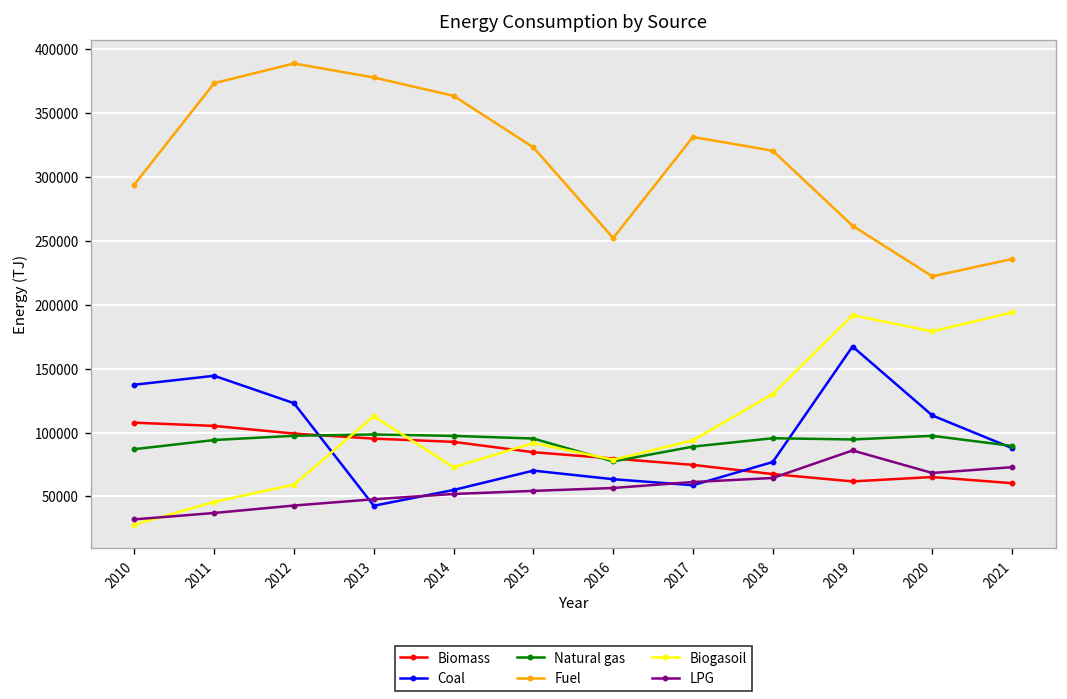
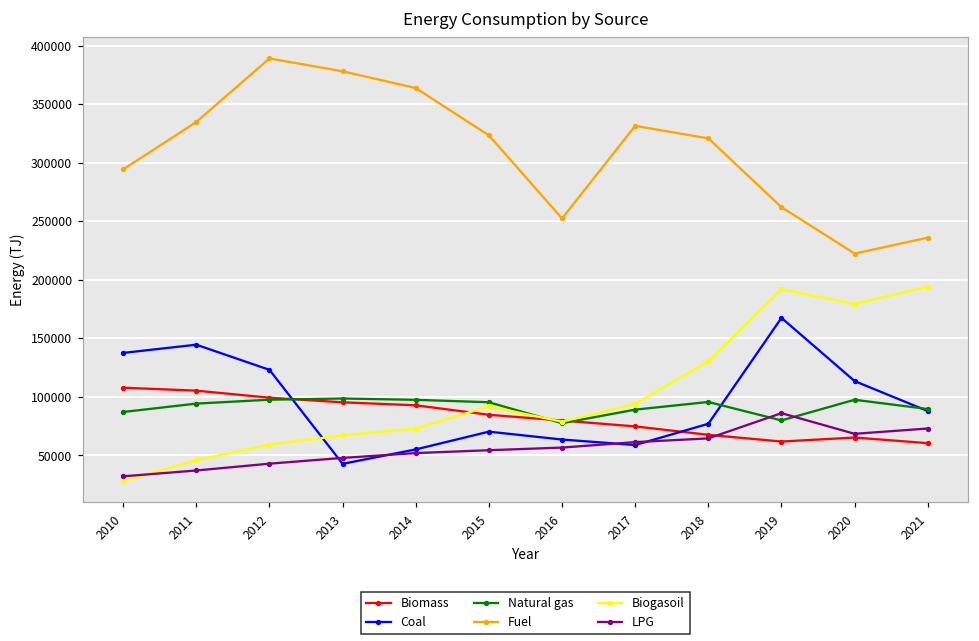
Fuel, 2011: 374000 -> 335000
Biogasoil, 2013: 113000 -> 67000
Natural gas, 2019: 95000 -> 80000
